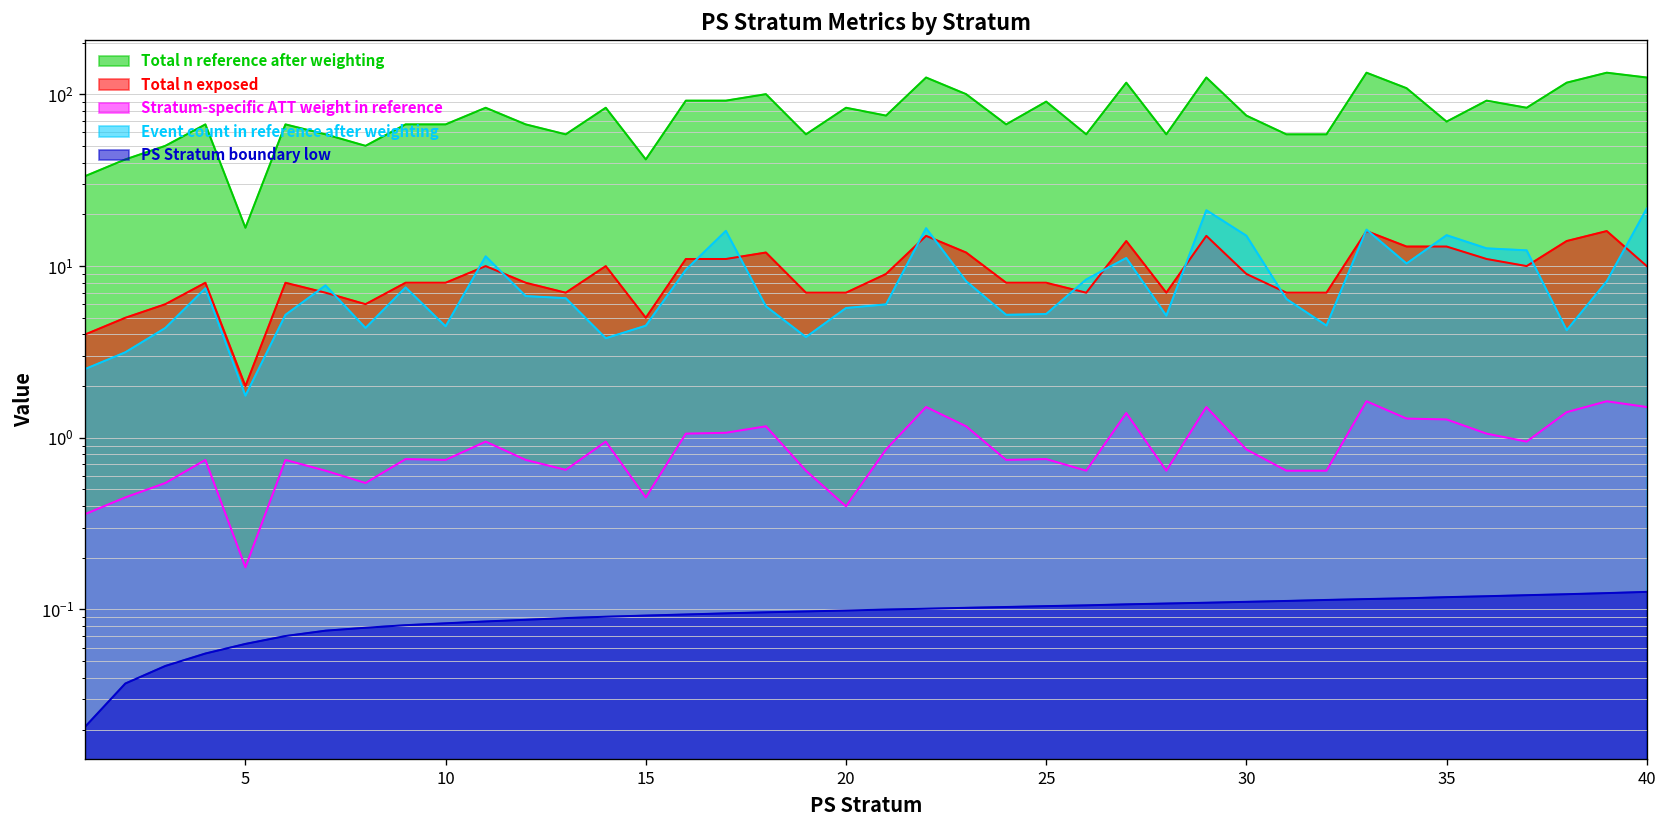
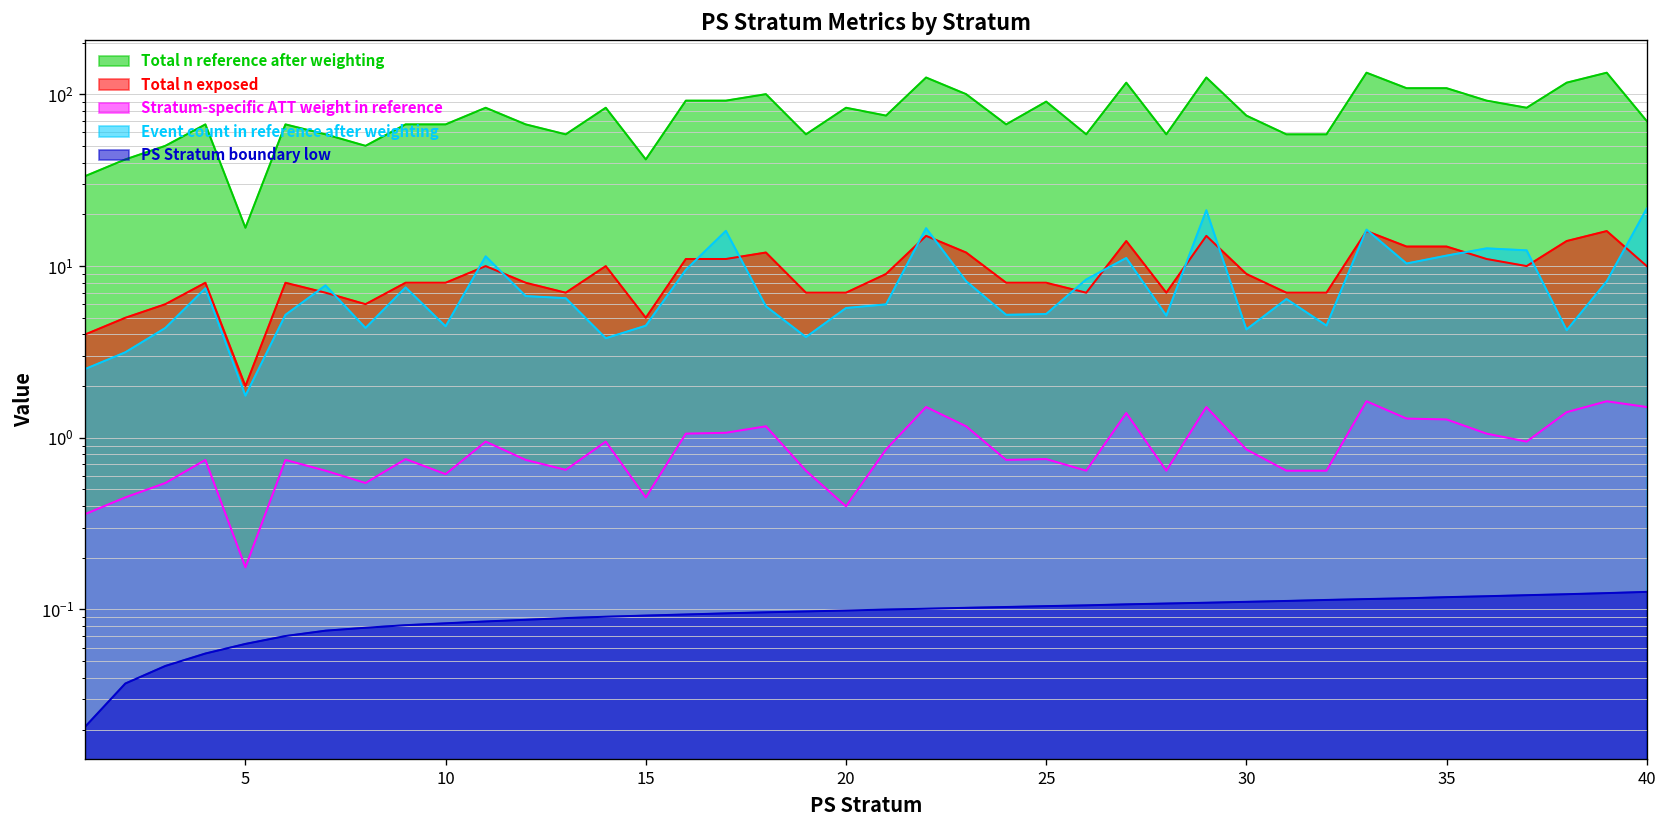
Stratum-specific ATT weight in reference, 10: 0.7 -> 0.61
Event count in reference after weighting, 30: 15 -> 4.3
Total n reference after weighting, 35: 70 -> 110
Event count in reference after weighting, 35: 15 -> 12
Total n reference after weighting, 40: 130 -> 70
